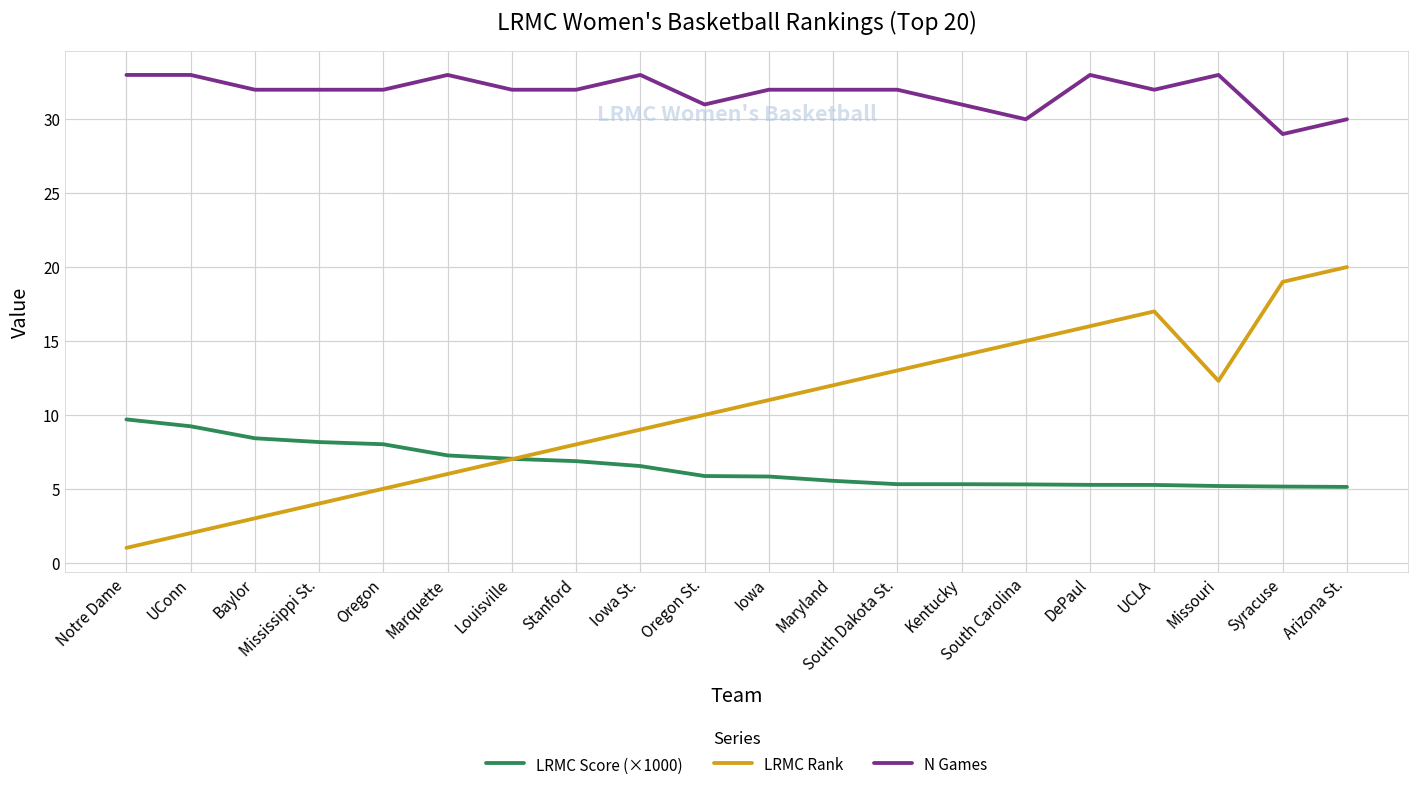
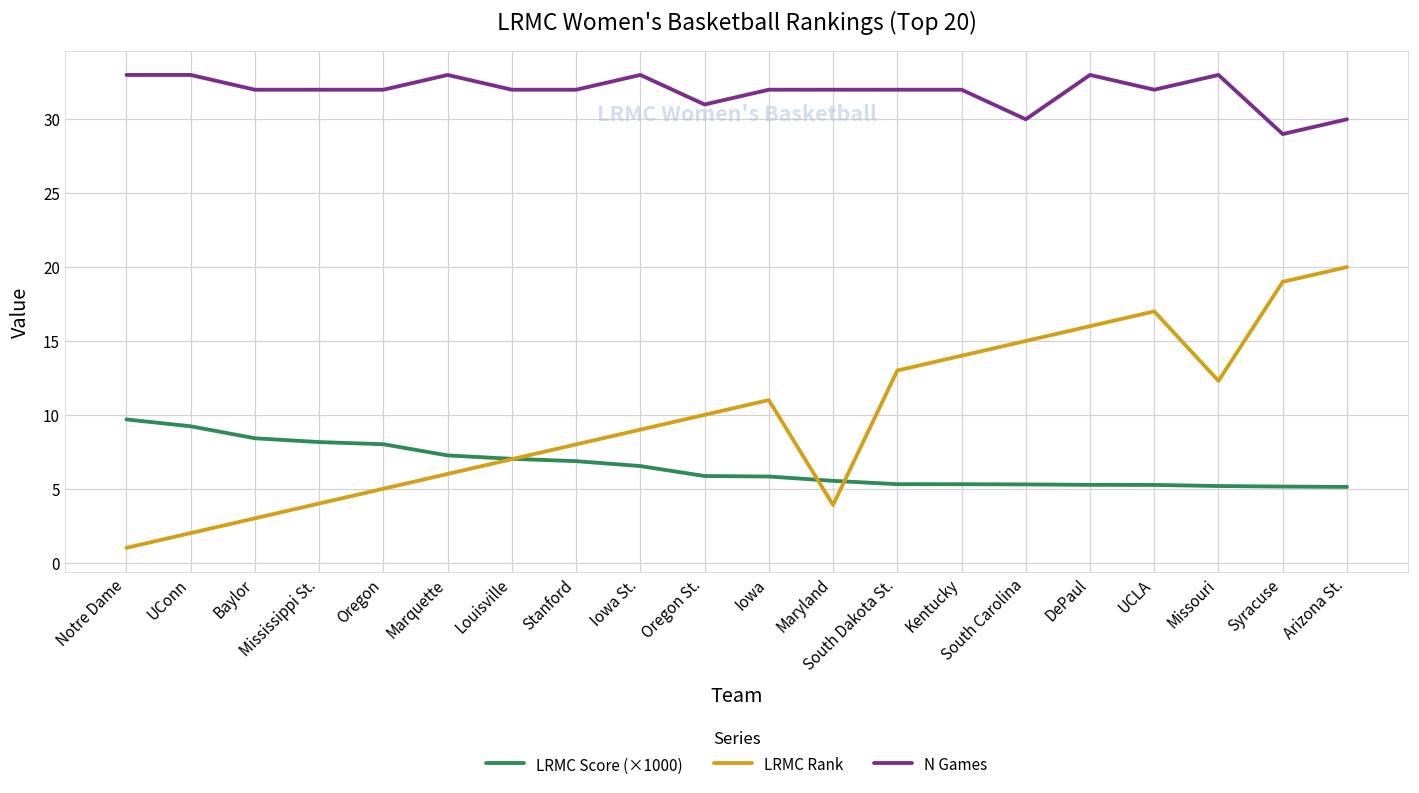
LRMC Rank, Maryland: 12.0 -> 3.9
N Games, Kentucky: 31 -> 32
